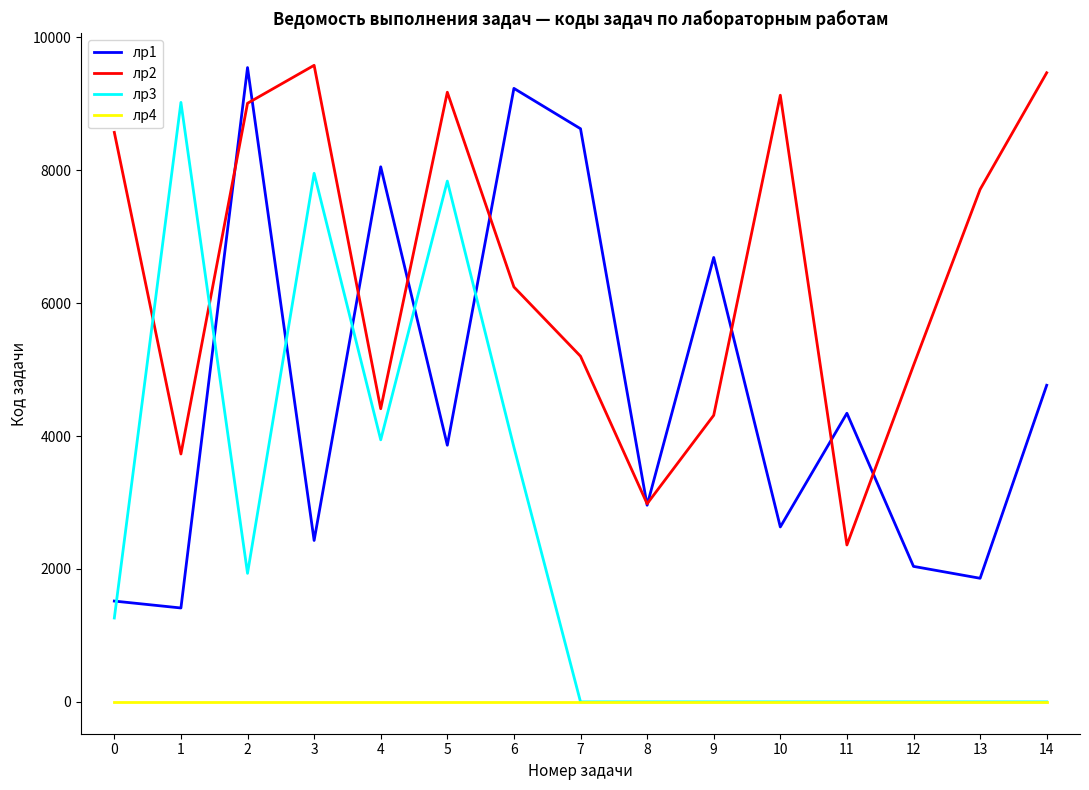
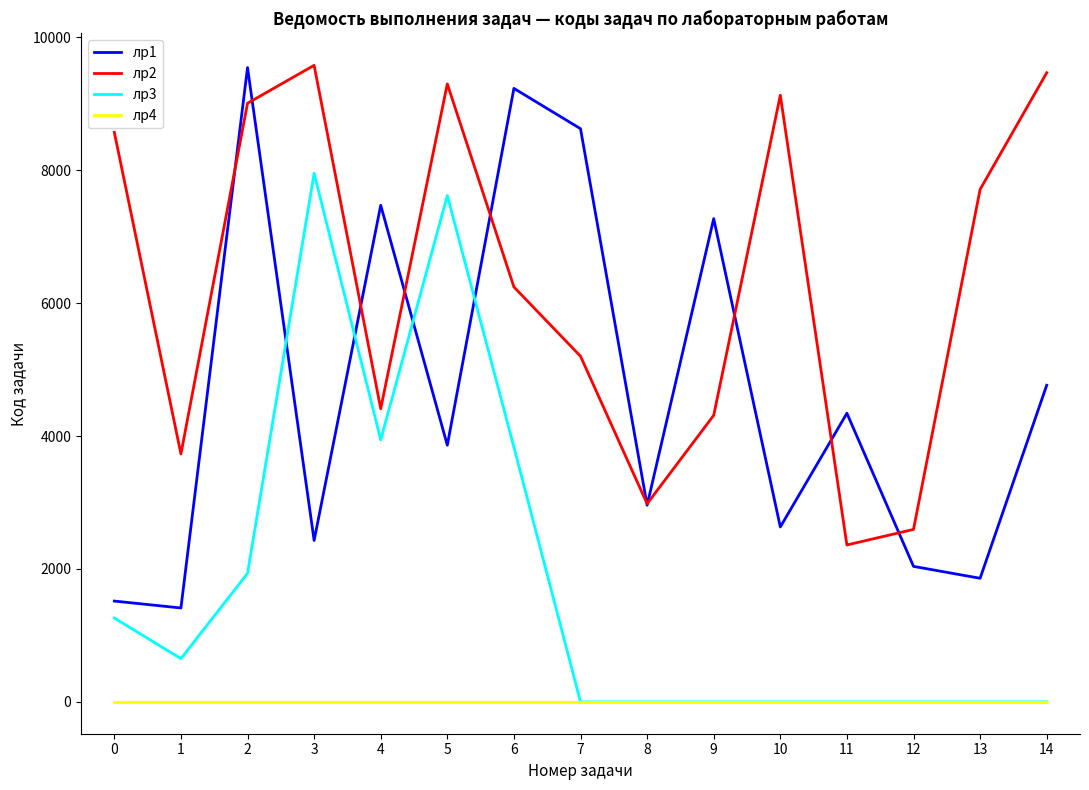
лр3, 1: 9000 -> 700
лр1, 4: 8100 -> 7500
лр2, 5: 9200 -> 9300
лр3, 5: 7800 -> 7600
лр1, 9: 6700 -> 7300
лр2, 12: 5100 -> 2600
